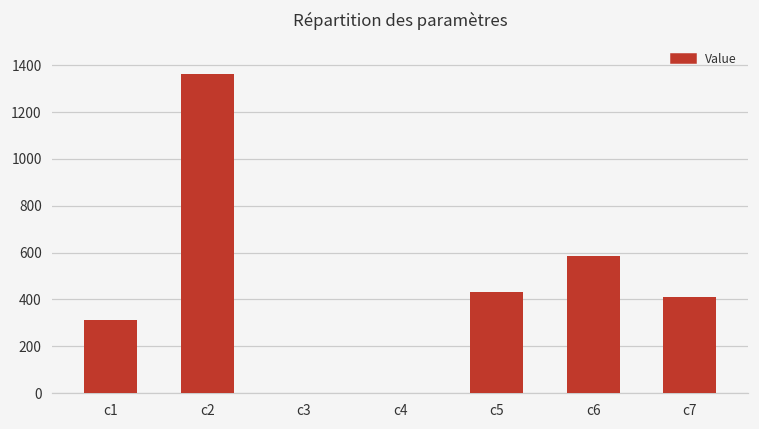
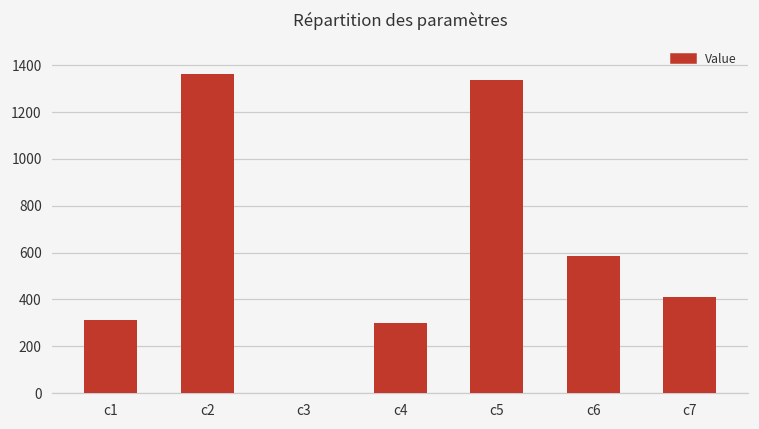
c4: 0 -> 300
c5: 430 -> 1340
